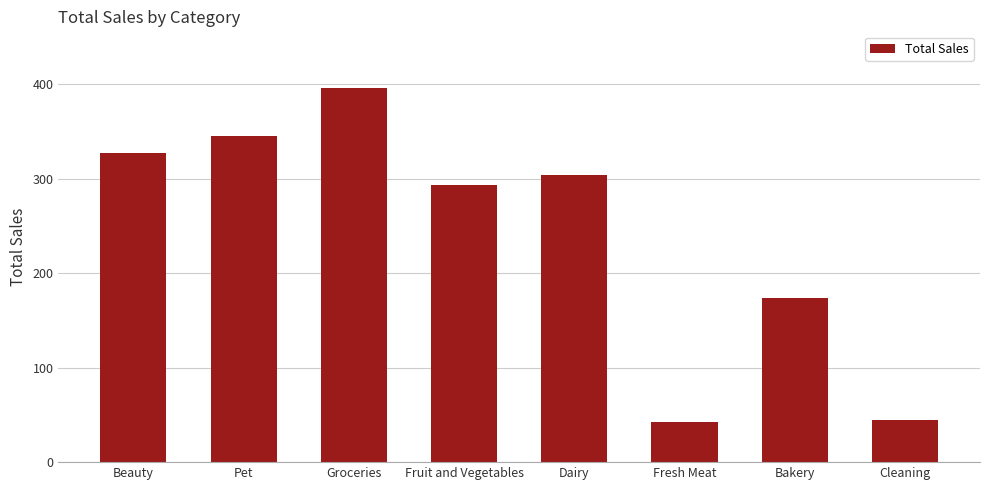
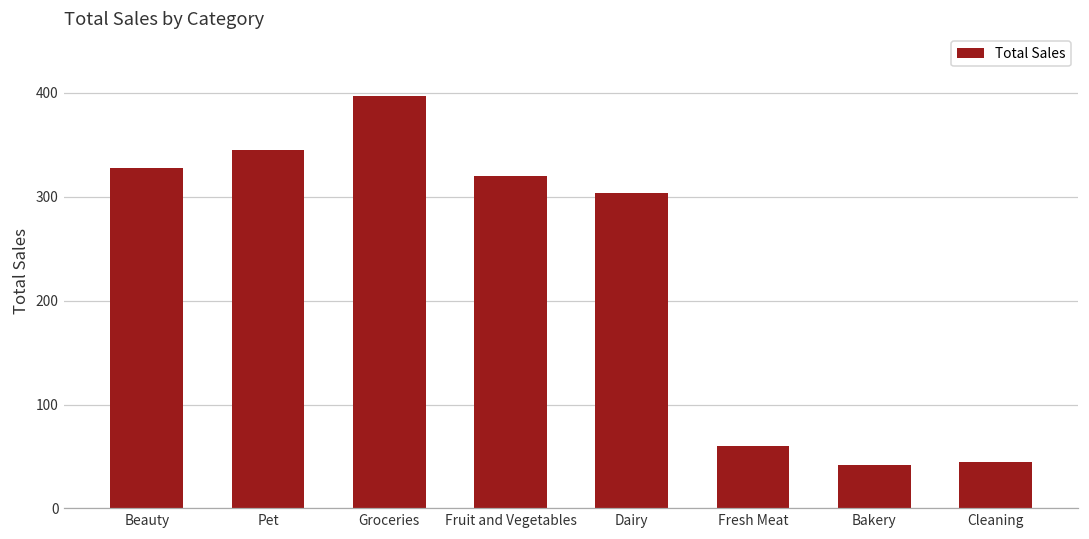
Fruit and Vegetables: 290 -> 320
Fresh Meat: 40 -> 60
Bakery: 170 -> 40
